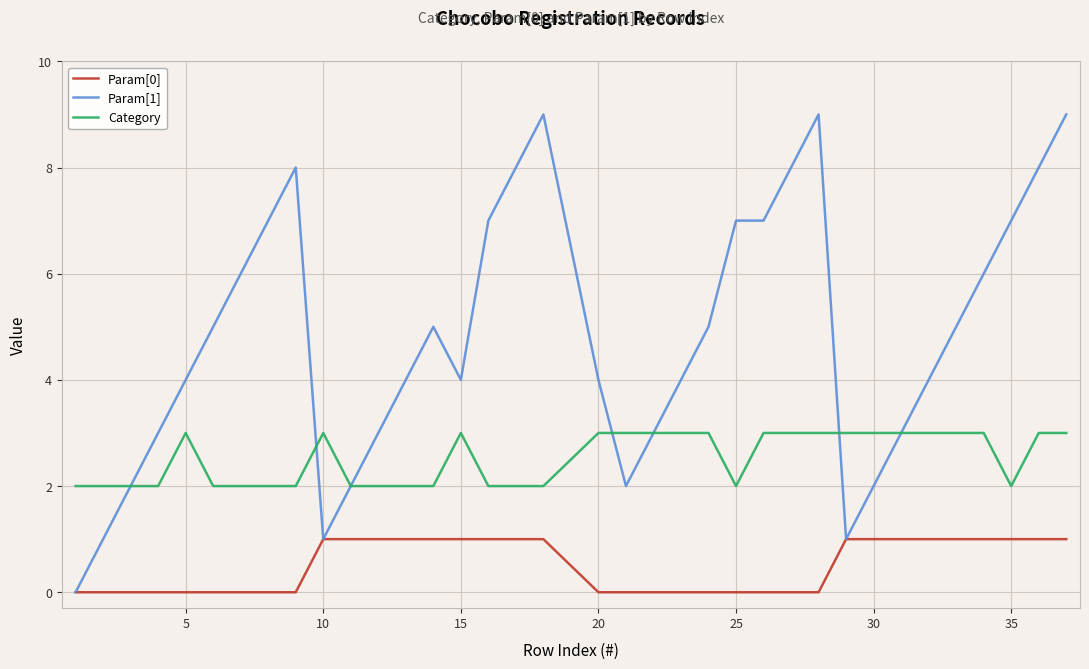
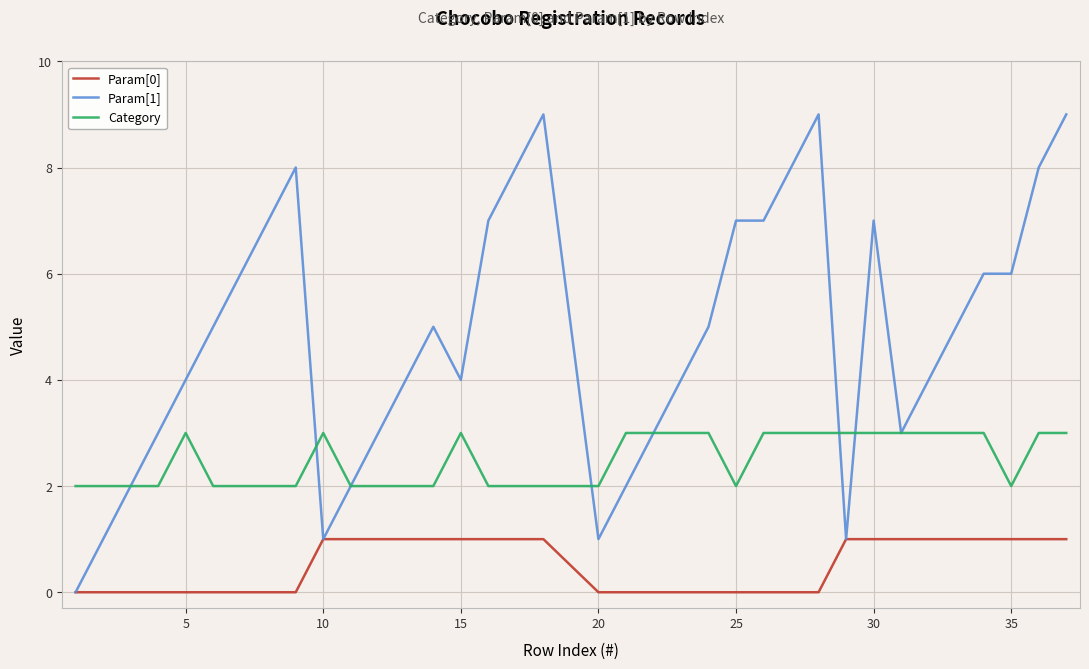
Param[1], 20: 4 -> 1
Category, 20: 3 -> 2
Param[1], 30: 2 -> 7
Param[1], 35: 7 -> 6
